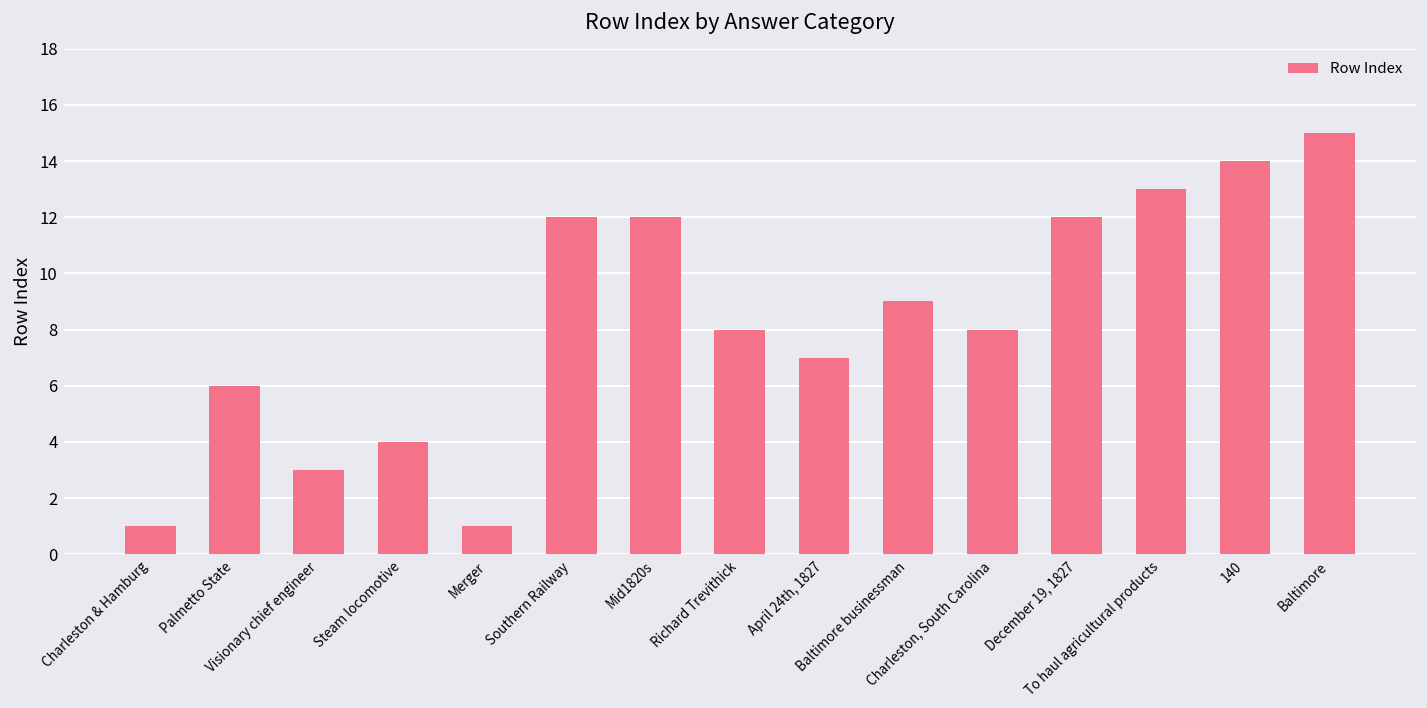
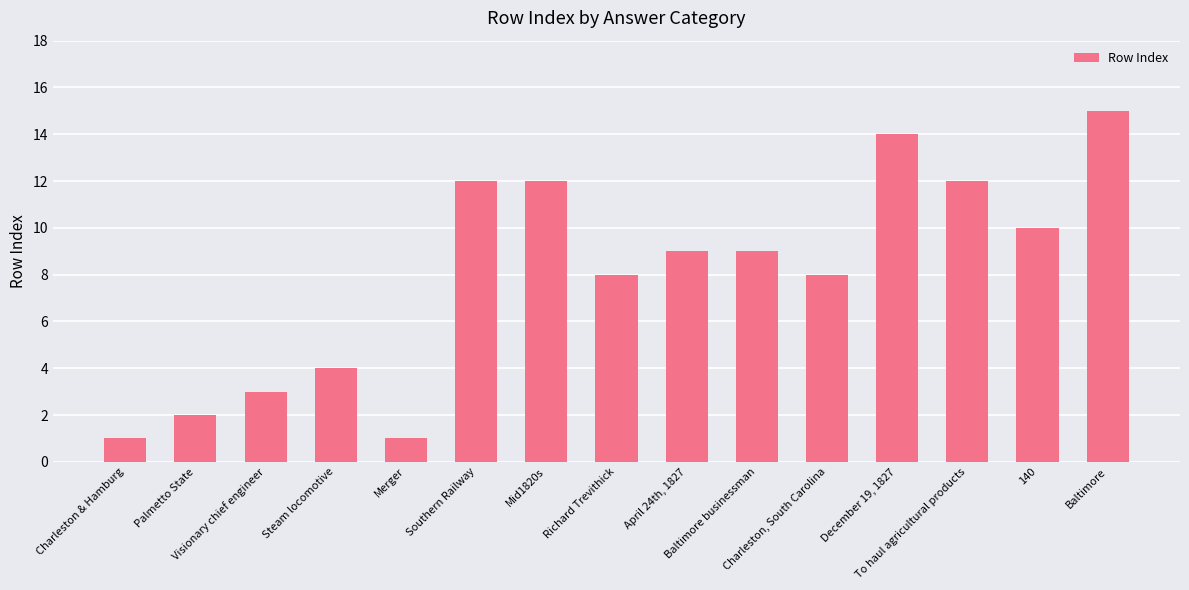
Palmetto State: 6 -> 2
April 24th, 1827: 7 -> 9
December 19, 1827: 12 -> 14
To haul agricultural products: 13 -> 12
140: 14 -> 10
